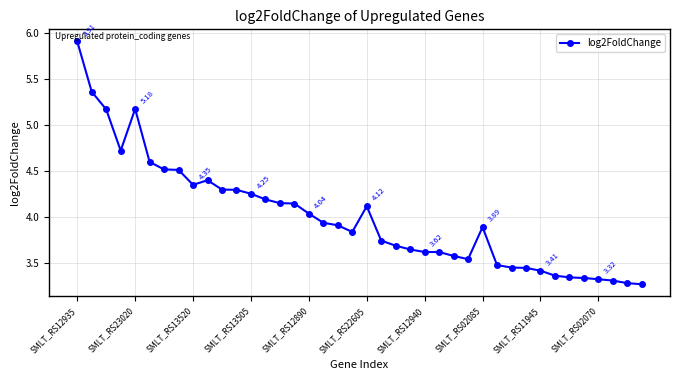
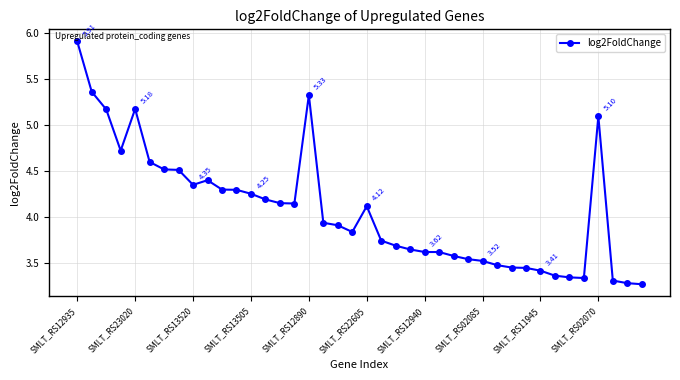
SMLT_RS12890: 4.04 -> 5.33
SMLT_RS02085: 3.89 -> 3.52
SMLT_RS02070: 3.32 -> 5.10
